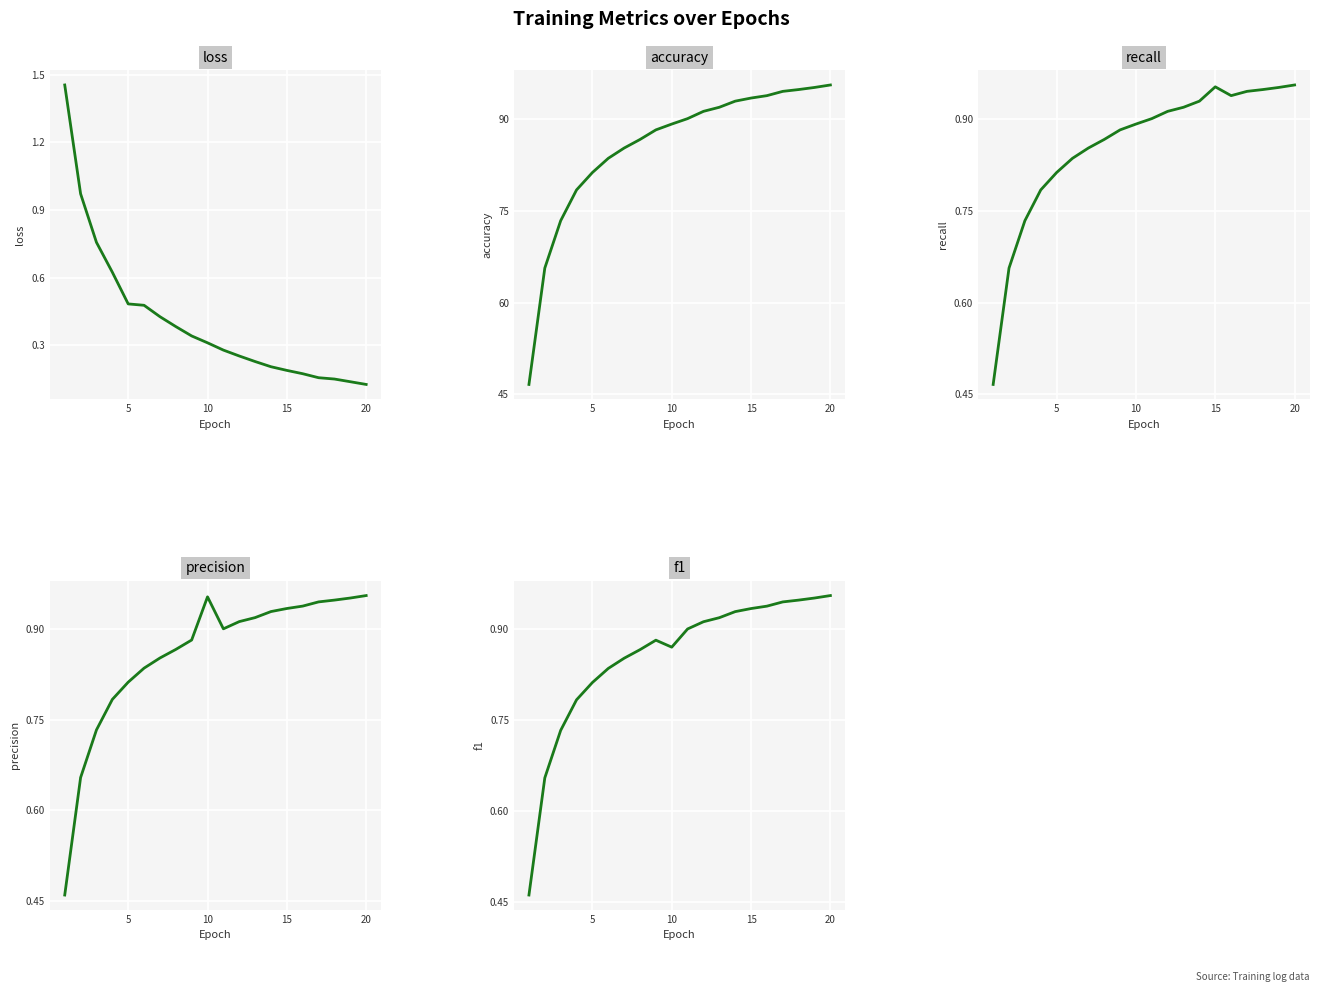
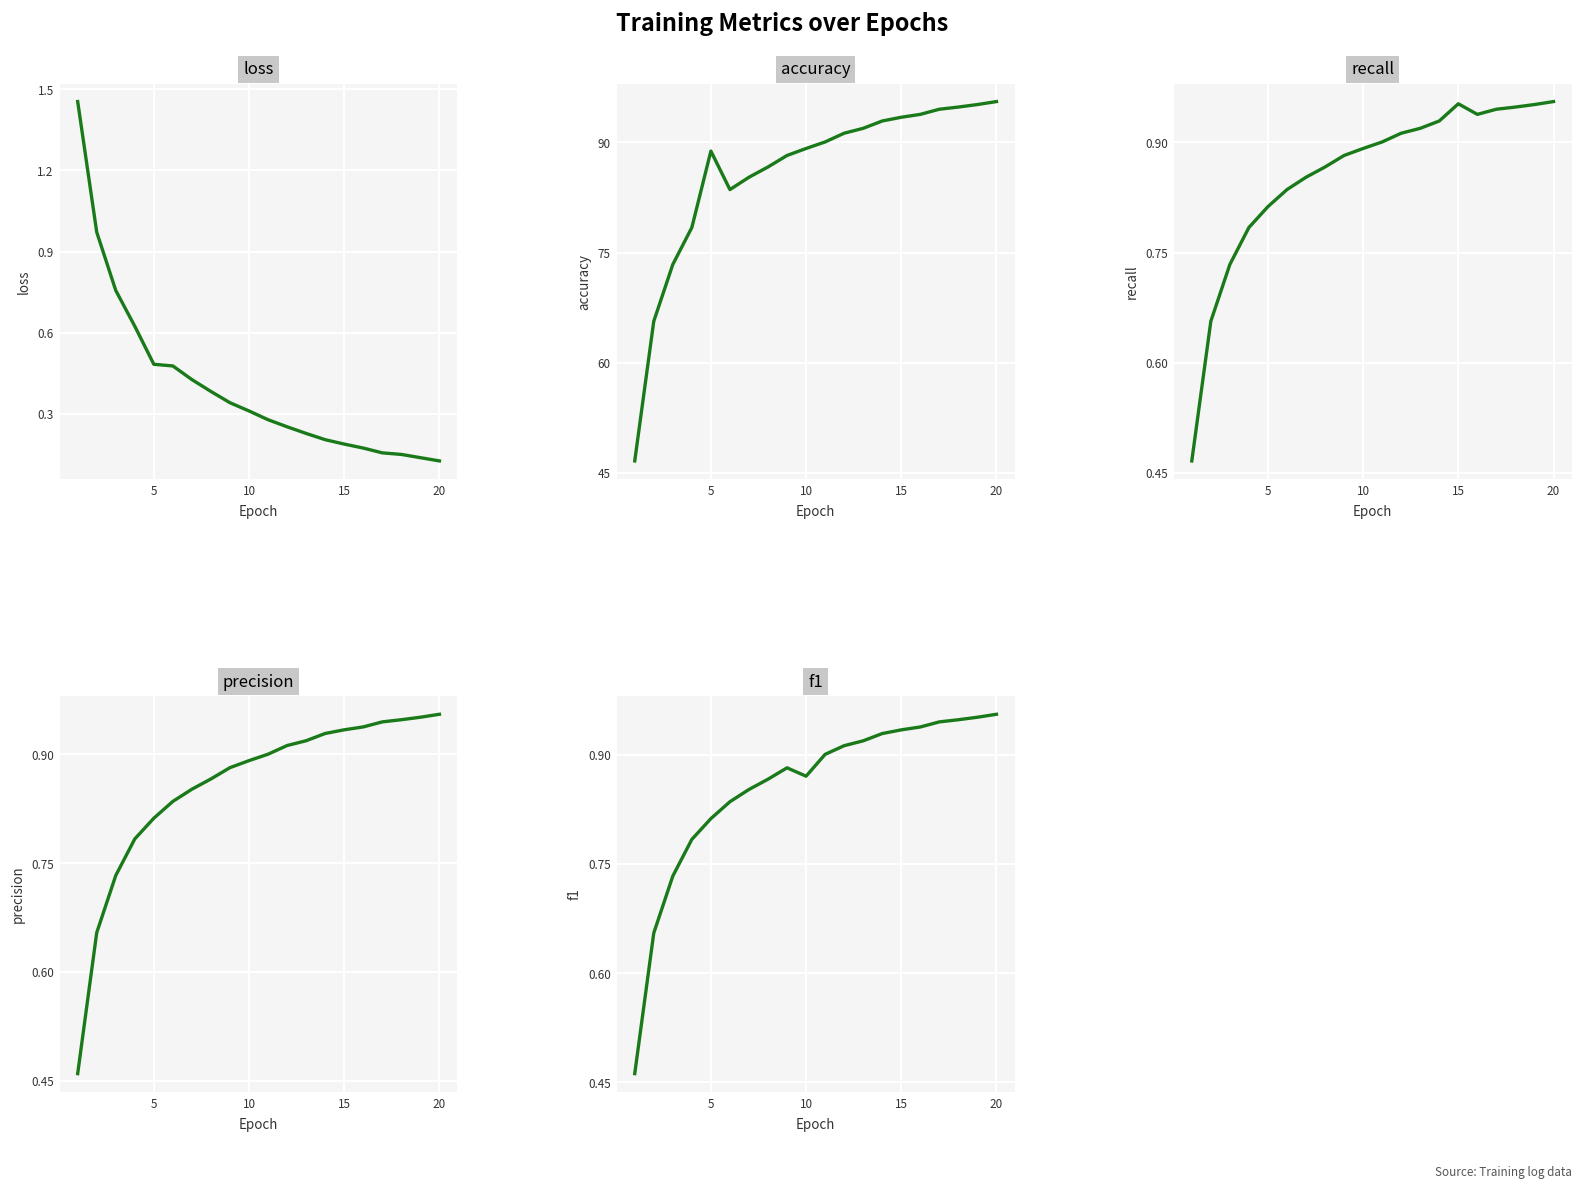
accuracy, 5: 81 -> 89
precision, 10: 0.95 -> 0.89
